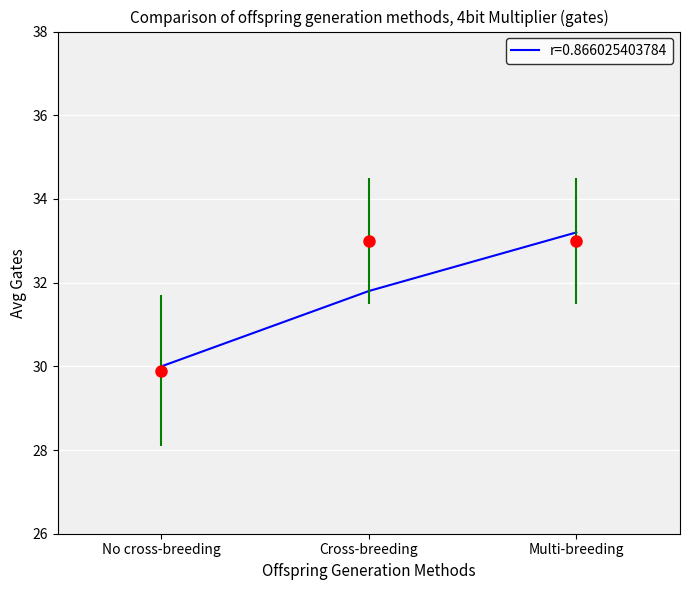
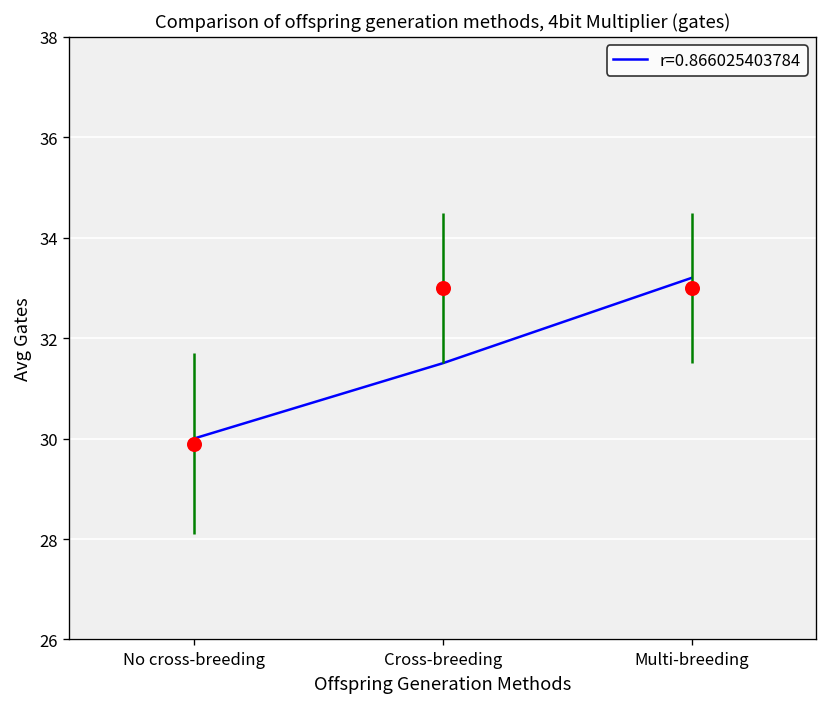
r=0.866025403784, Cross-breeding: 31.8 -> 31.5
